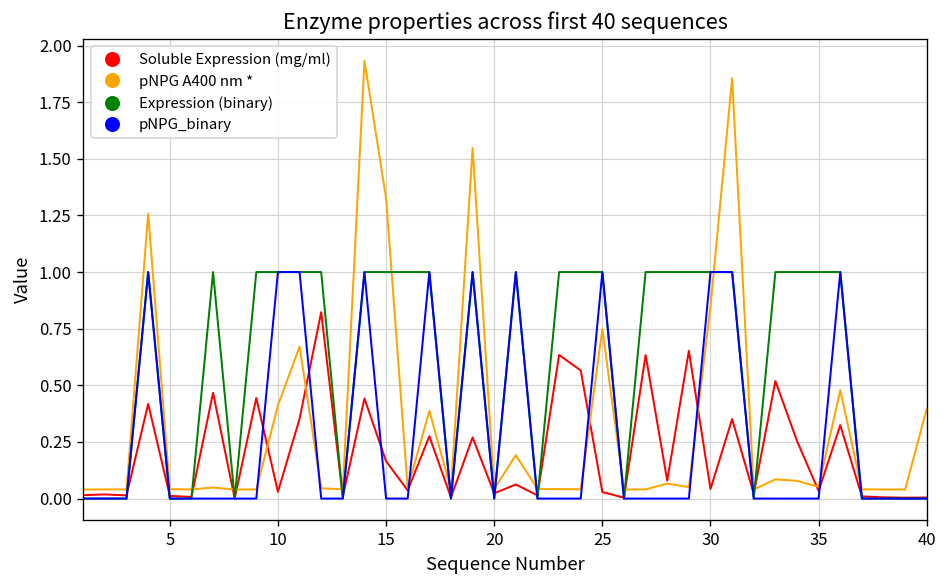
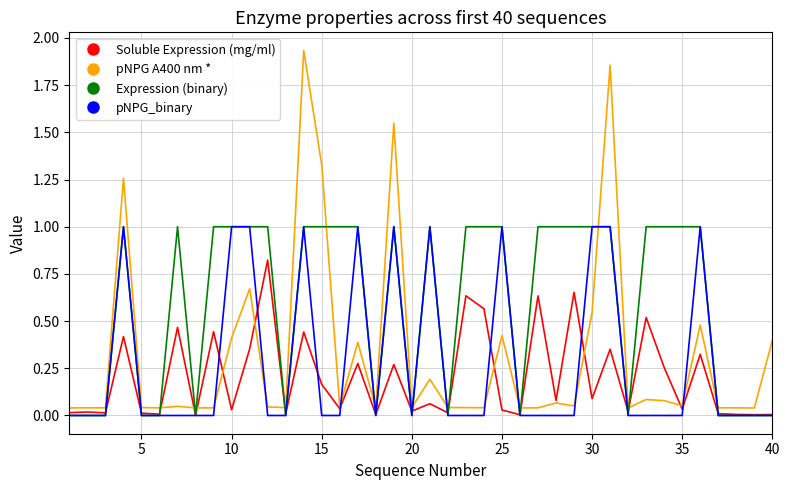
pNPG A400 nm *, 25: 0.75 -> 0.42
Soluble Expression (mg/ml), 30: 0.04 -> 0.09
pNPG A400 nm *, 30: 0.85 -> 0.55
